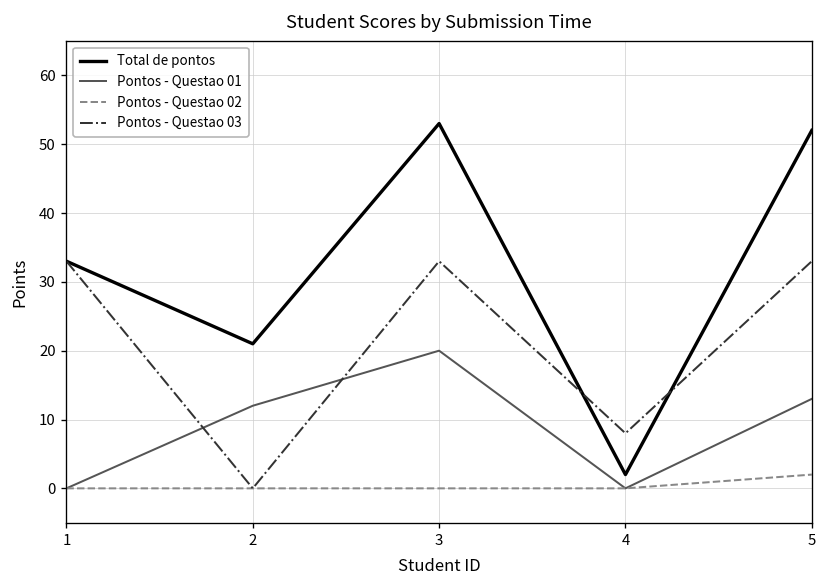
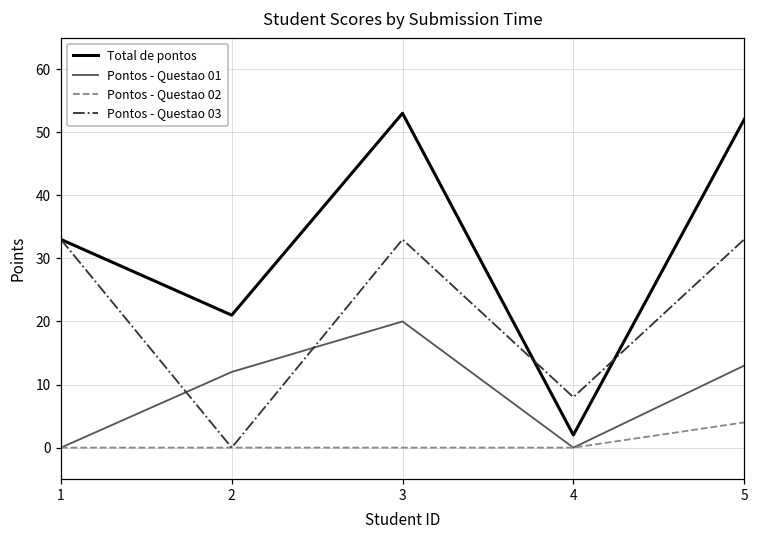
Pontos - Questao 02, 5: 2 -> 4
